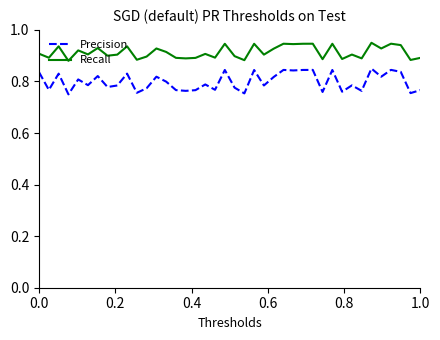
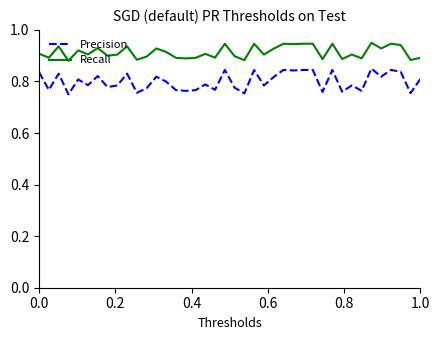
Precision, 1.0: 0.77 -> 0.81
